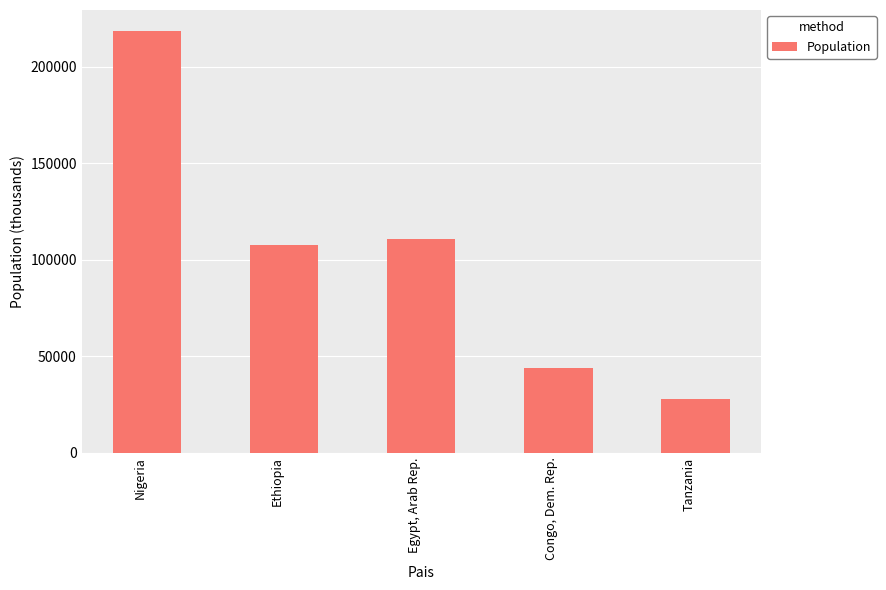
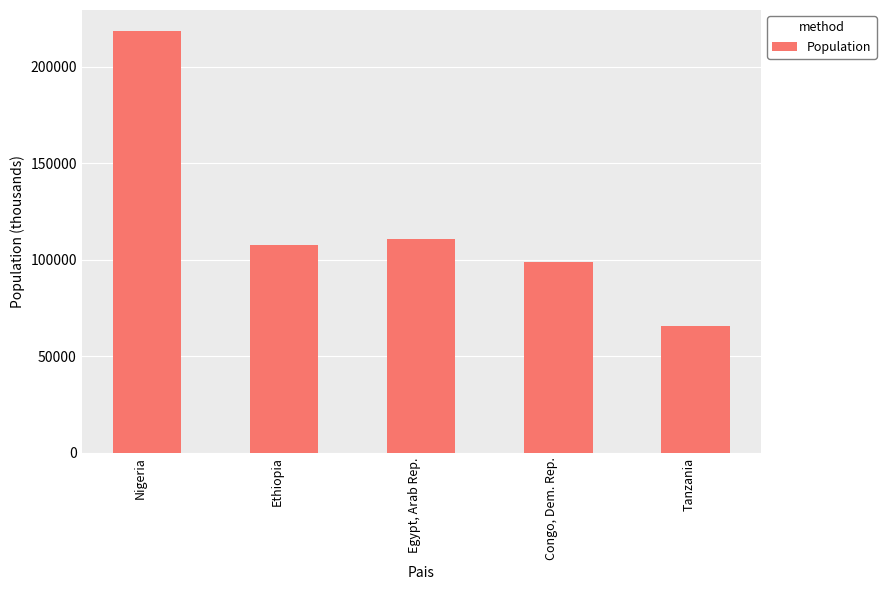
Congo, Dem. Rep.: 44000 -> 99000
Tanzania: 28000 -> 65000
